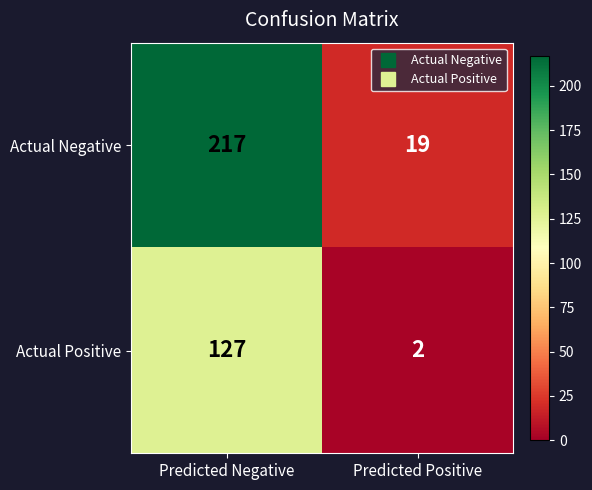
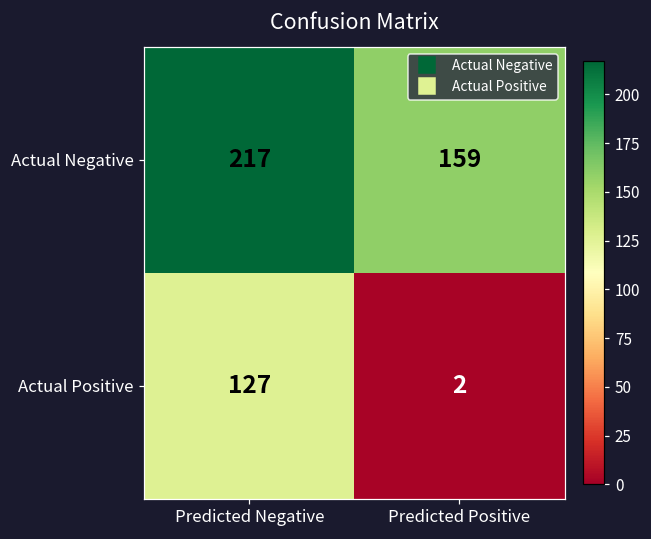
Actual Negative, Predicted Positive: 19 -> 159
